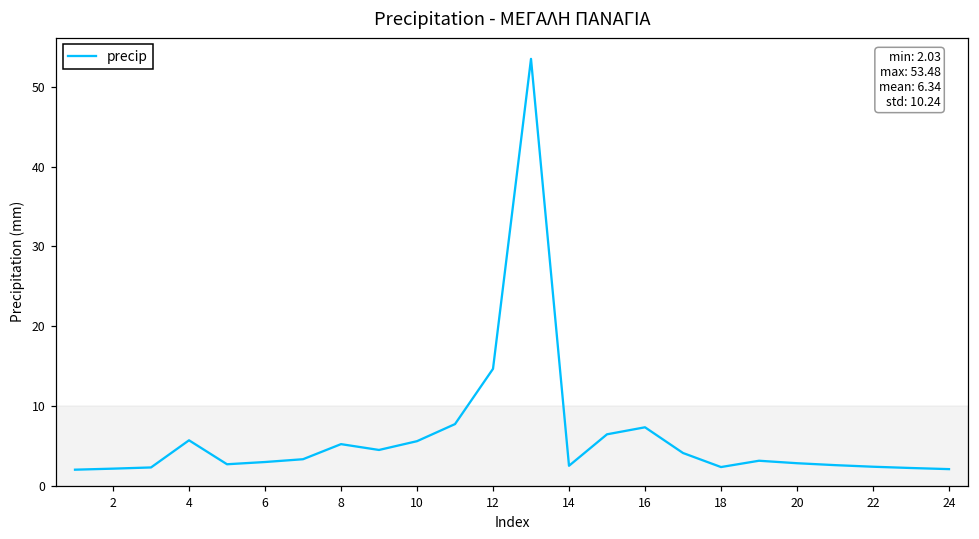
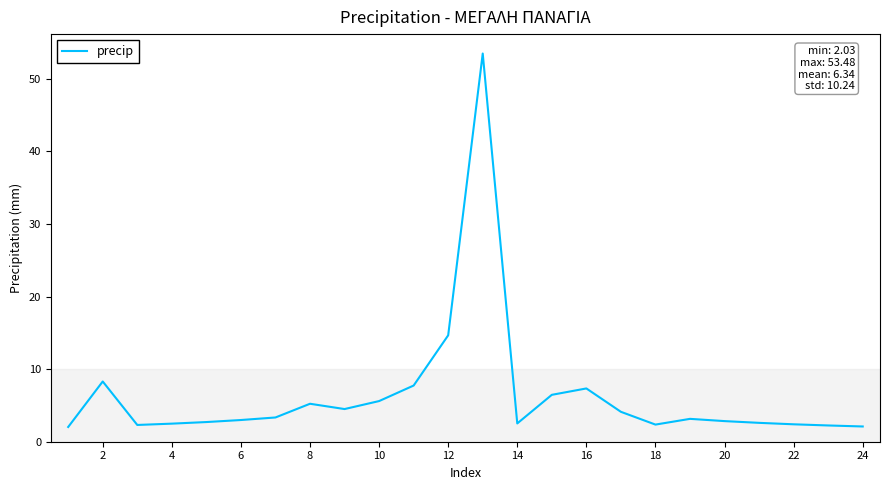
2: 2 -> 8
4: 6 -> 2
